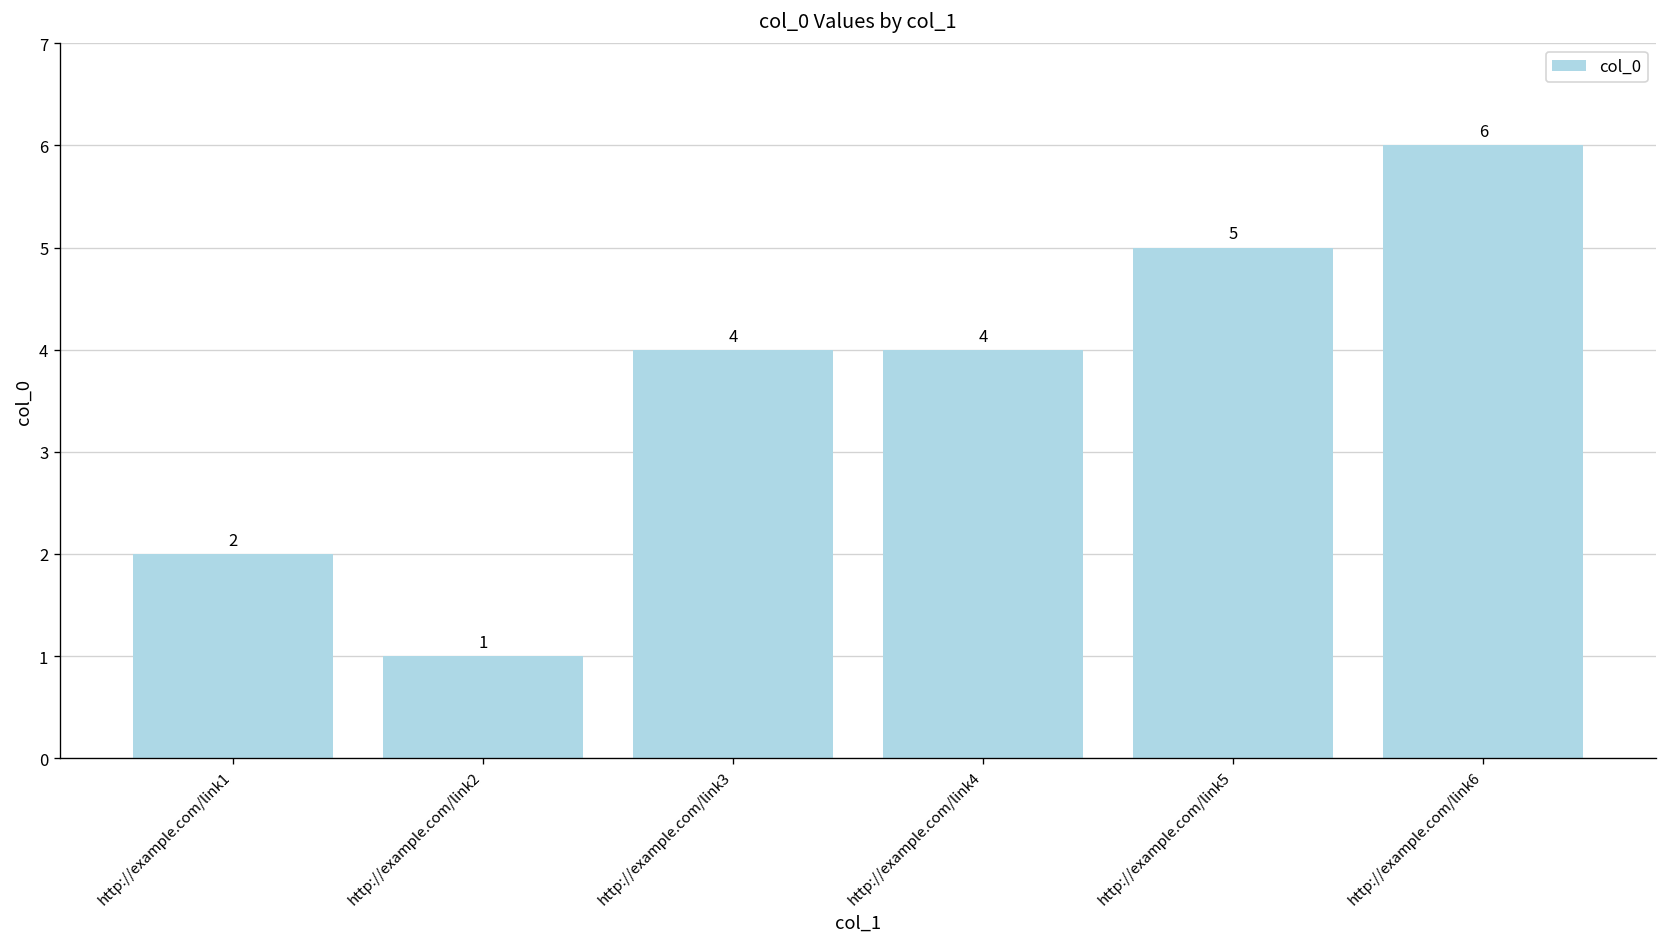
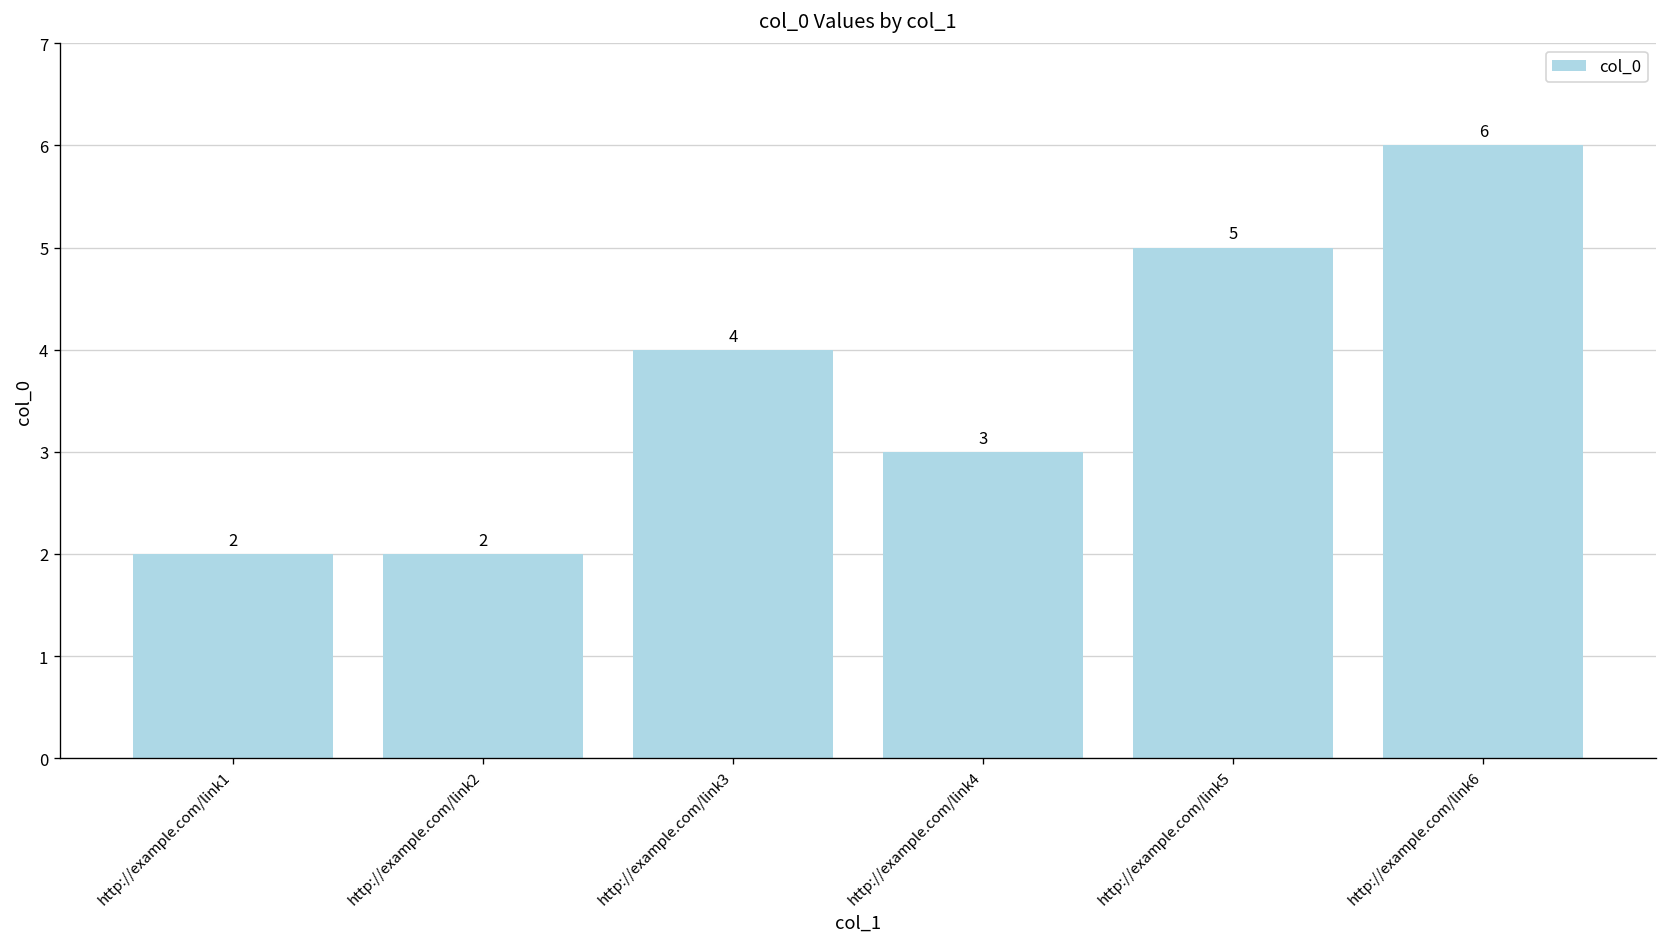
http://example.com/link2: 1 -> 2
http://example.com/link4: 4 -> 3
